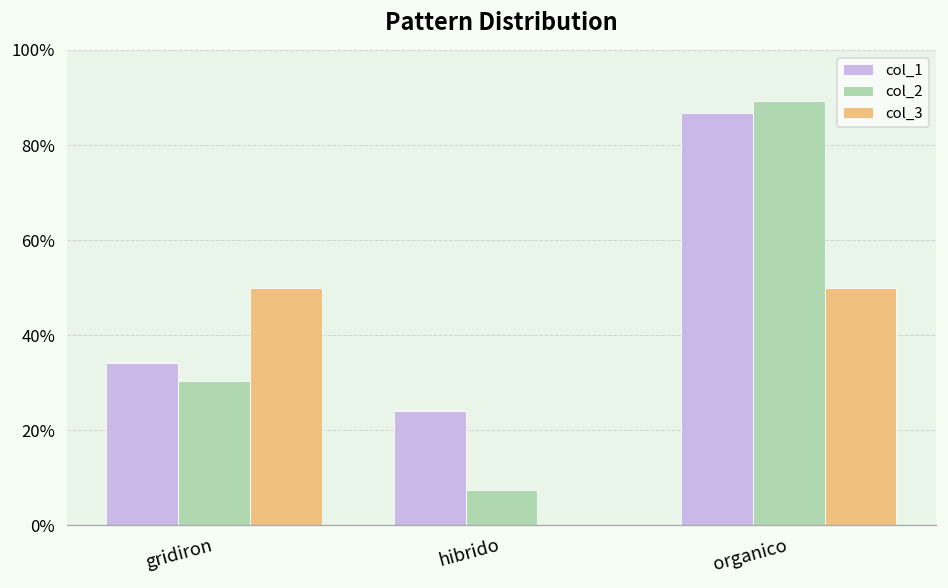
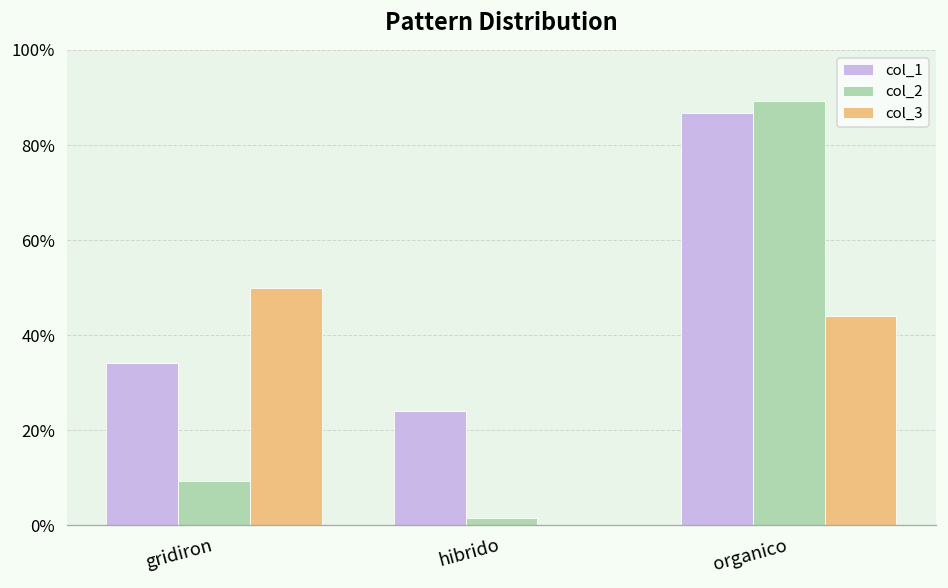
col_2, gridiron: 30% -> 9%
col_2, hibrido: 7% -> 2%
col_3, organico: 50% -> 44%
